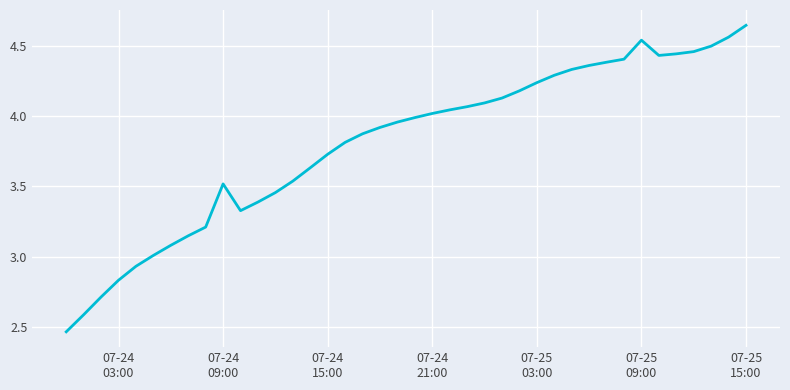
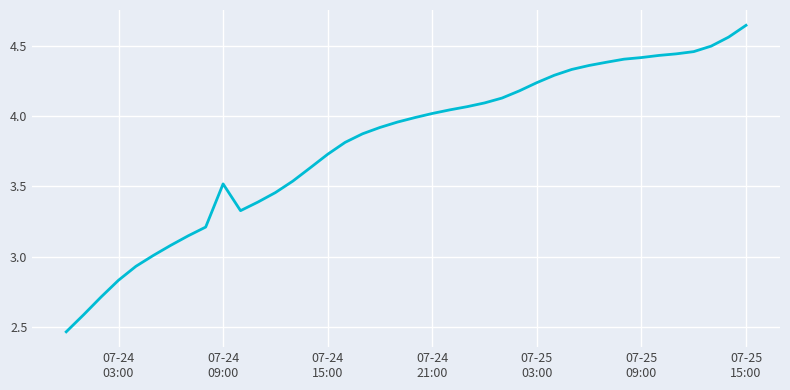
07-25 09:00: 4.54 -> 4.41
